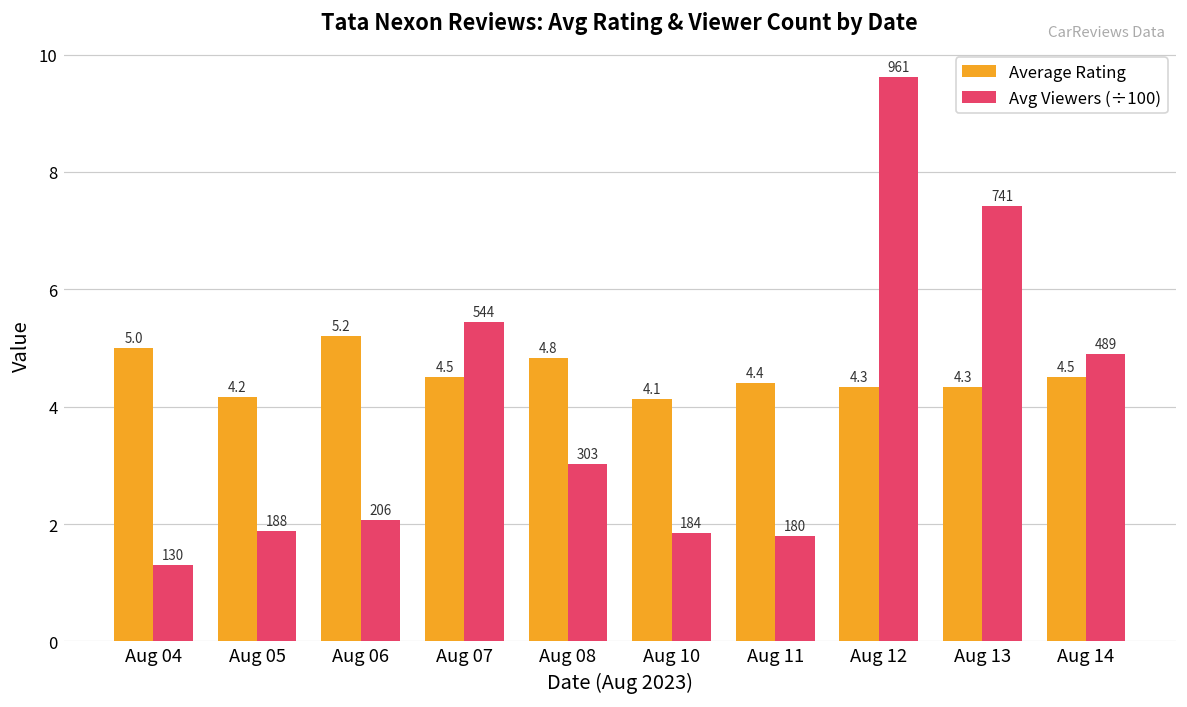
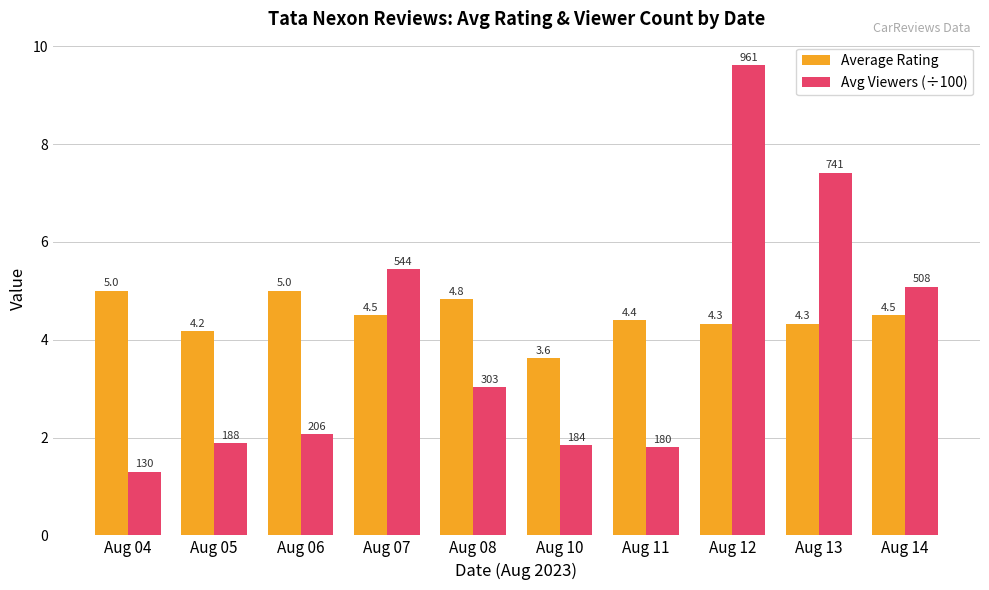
Average Rating, Aug 06: 5.2 -> 5.0
Average Rating, Aug 10: 4.1 -> 3.6
Avg Viewers (÷100), Aug 14: 489 -> 508
